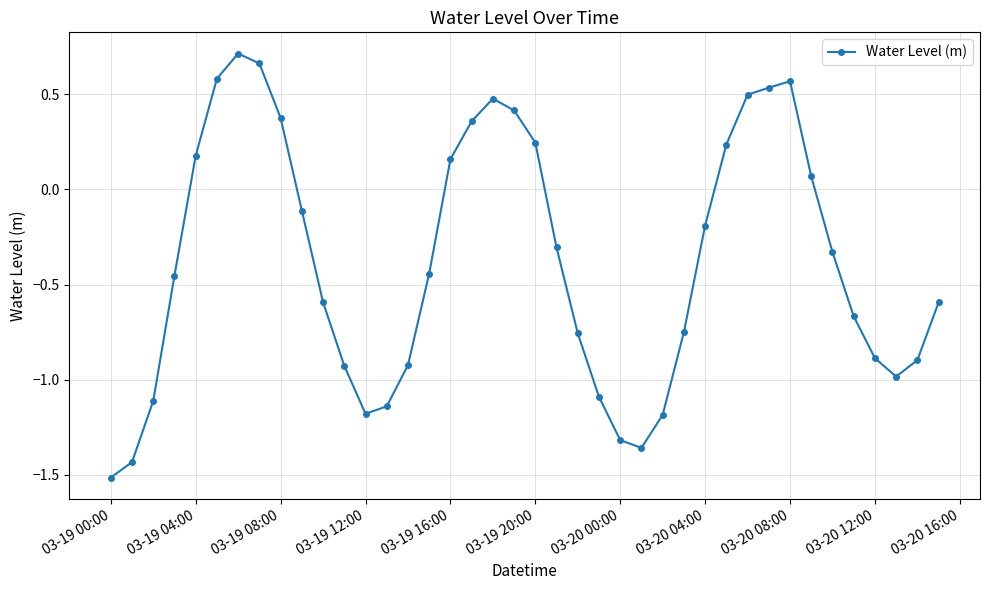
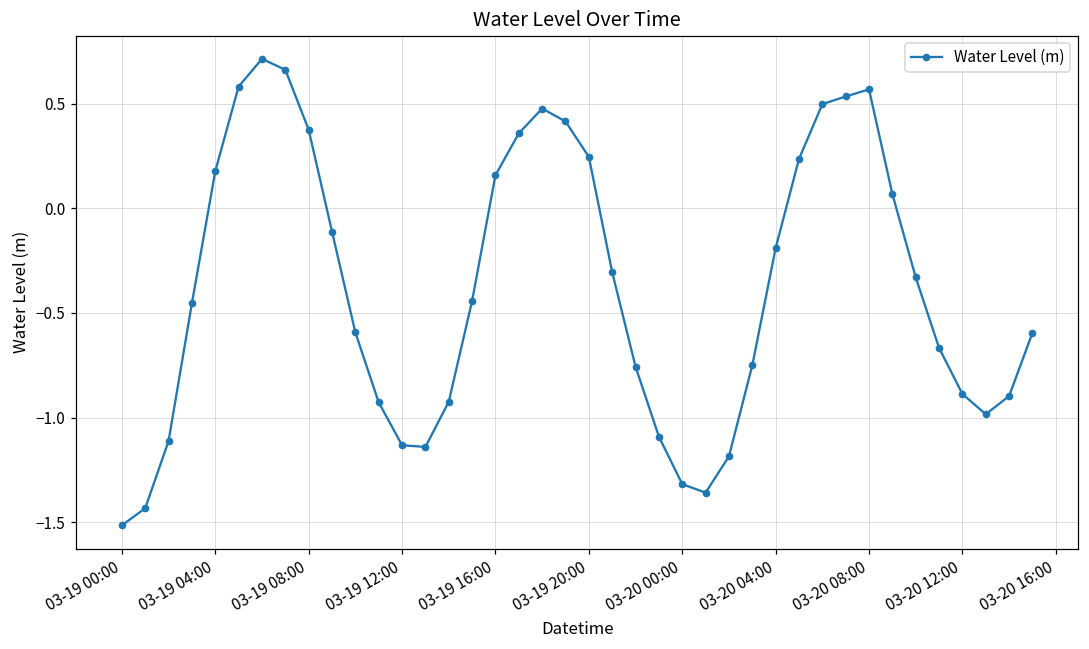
03-19 12:00: -1.18 -> -1.13
